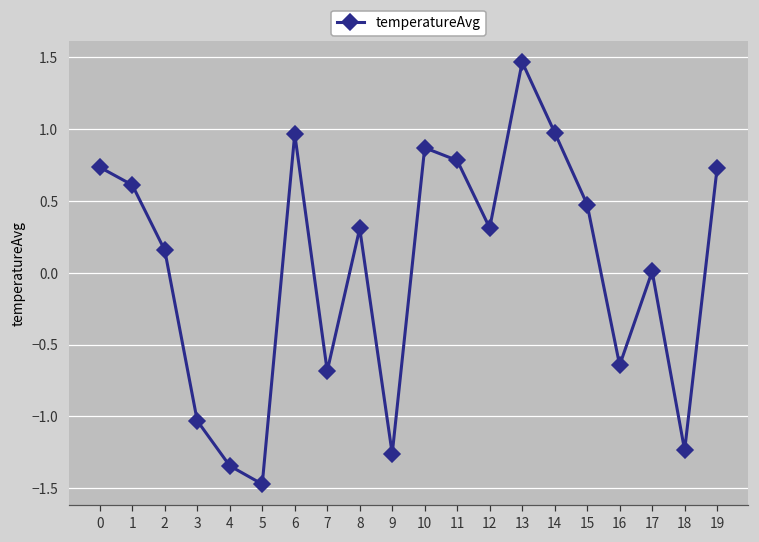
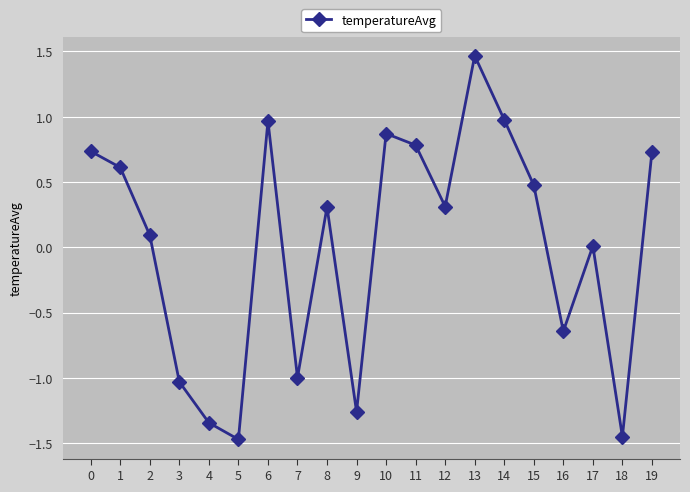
2: 0.16 -> 0.09
7: -0.68 -> -1.00
18: -1.24 -> -1.45
